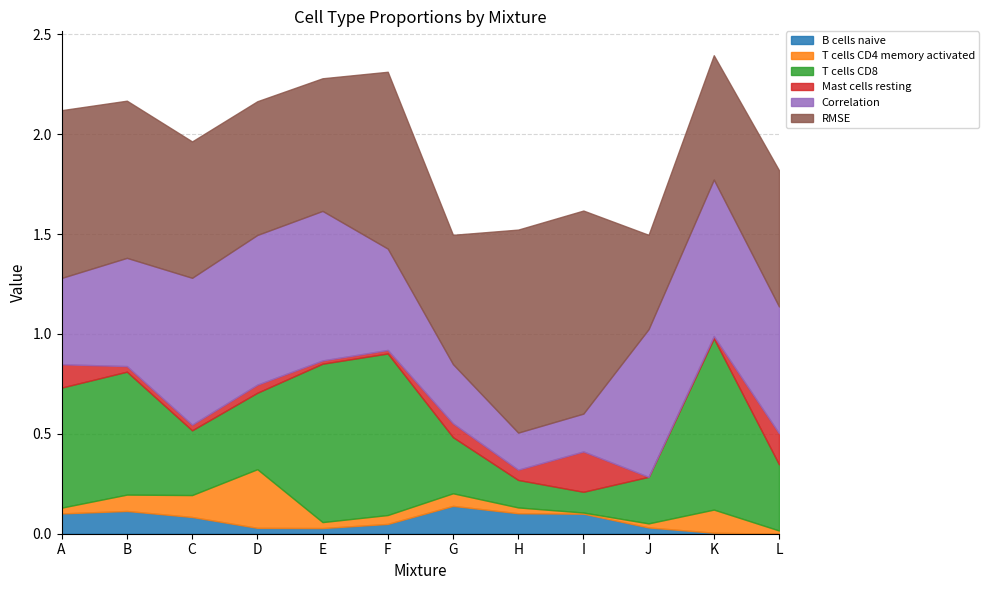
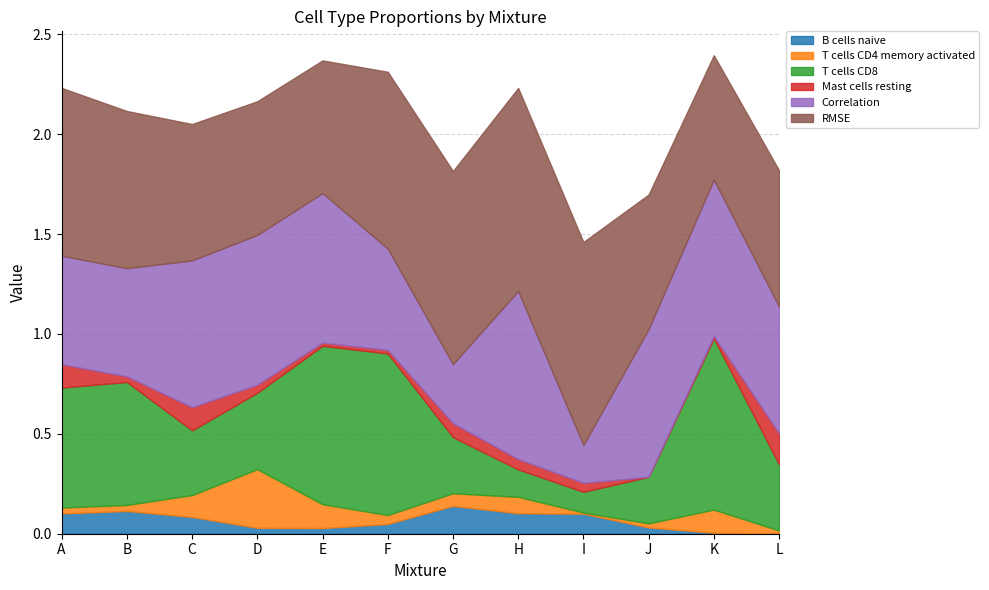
Correlation, A: 0.43 -> 0.54
T cells CD4 memory activated, B: 0.08 -> 0.03
Mast cells resting, C: 0.03 -> 0.12
T cells CD4 memory activated, E: 0.03 -> 0.12
RMSE, G: 0.65 -> 0.97
T cells CD4 memory activated, H: 0.03 -> 0.08
Correlation, H: 0.19 -> 0.84
Mast cells resting, I: 0.20 -> 0.04
RMSE, J: 0.47 -> 0.67
